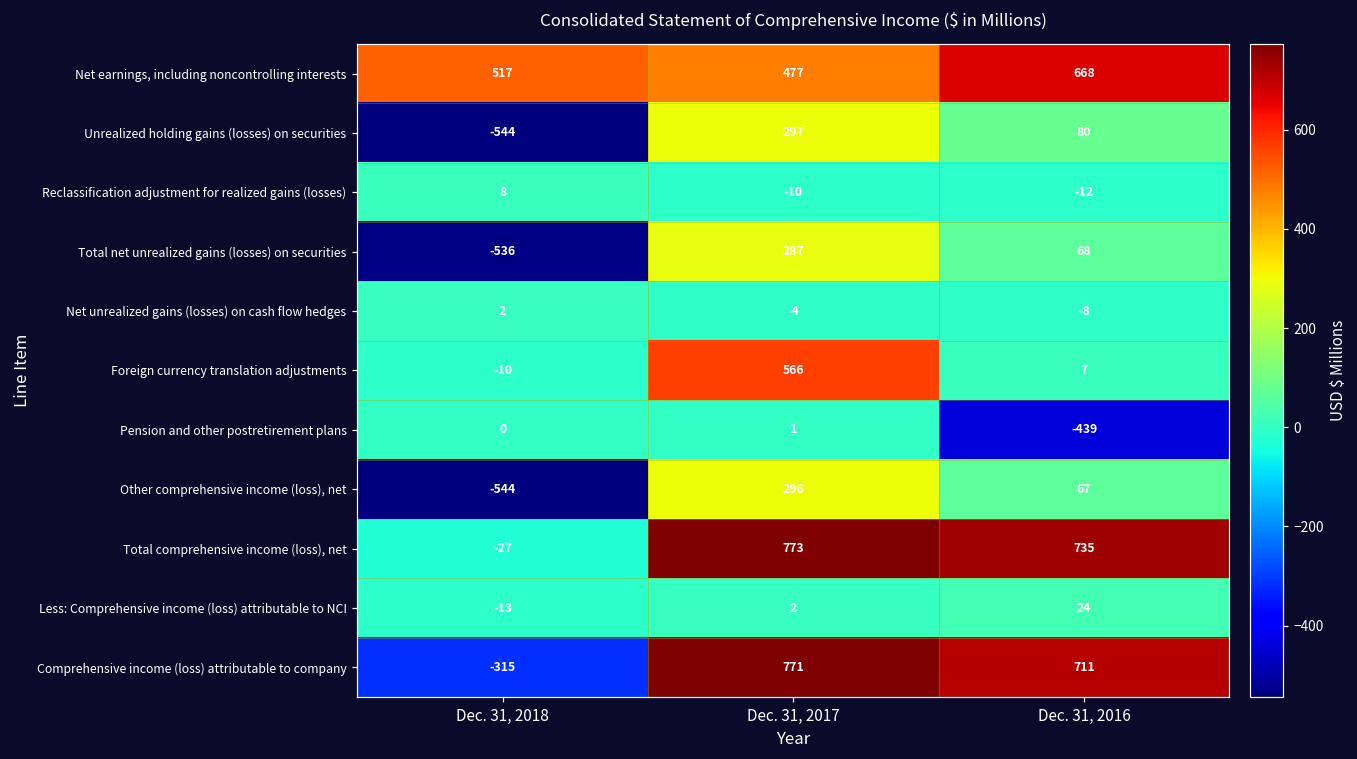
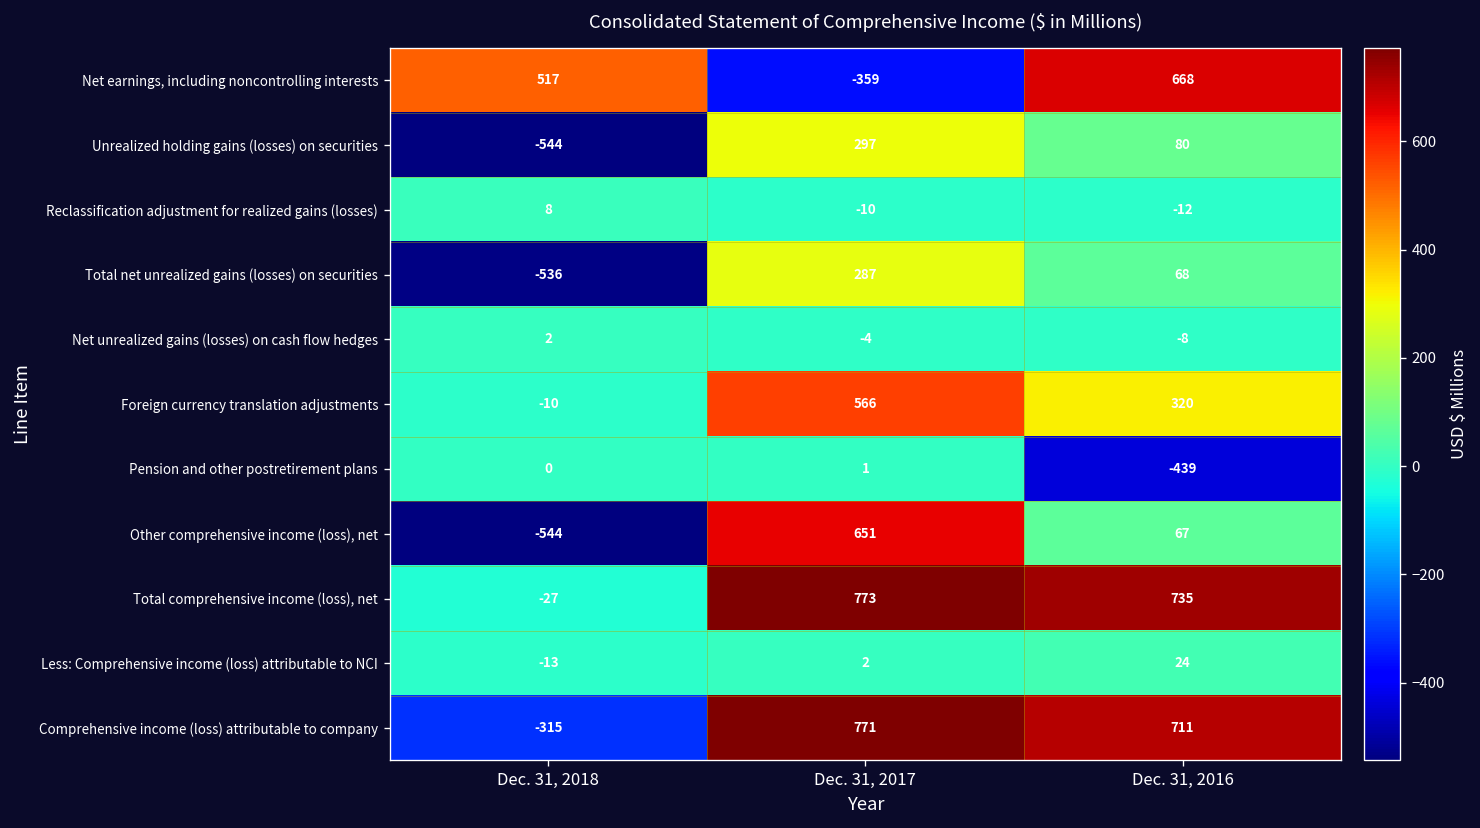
Net earnings, including noncontrolling interests, Dec. 31, 2017: 477 -> -359
Foreign currency translation adjustments, Dec. 31, 2016: 7 -> 320
Other comprehensive income (loss), net, Dec. 31, 2017: 296 -> 651
